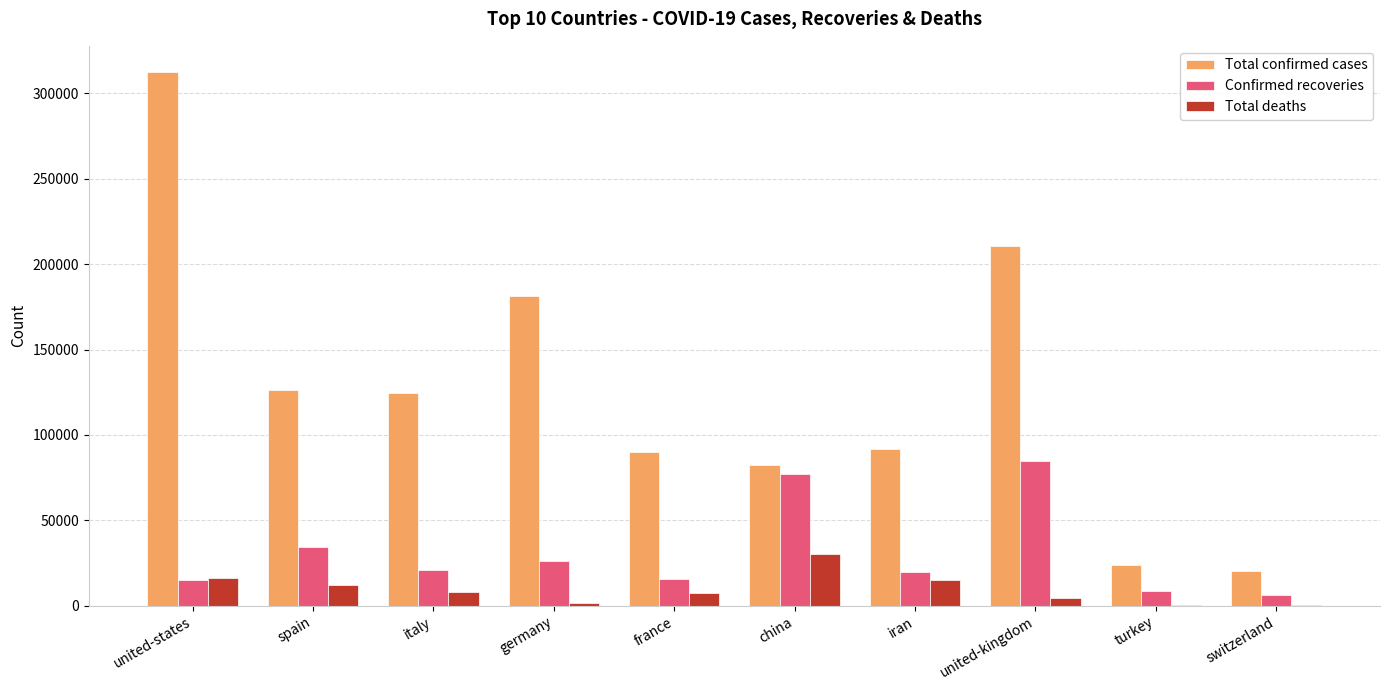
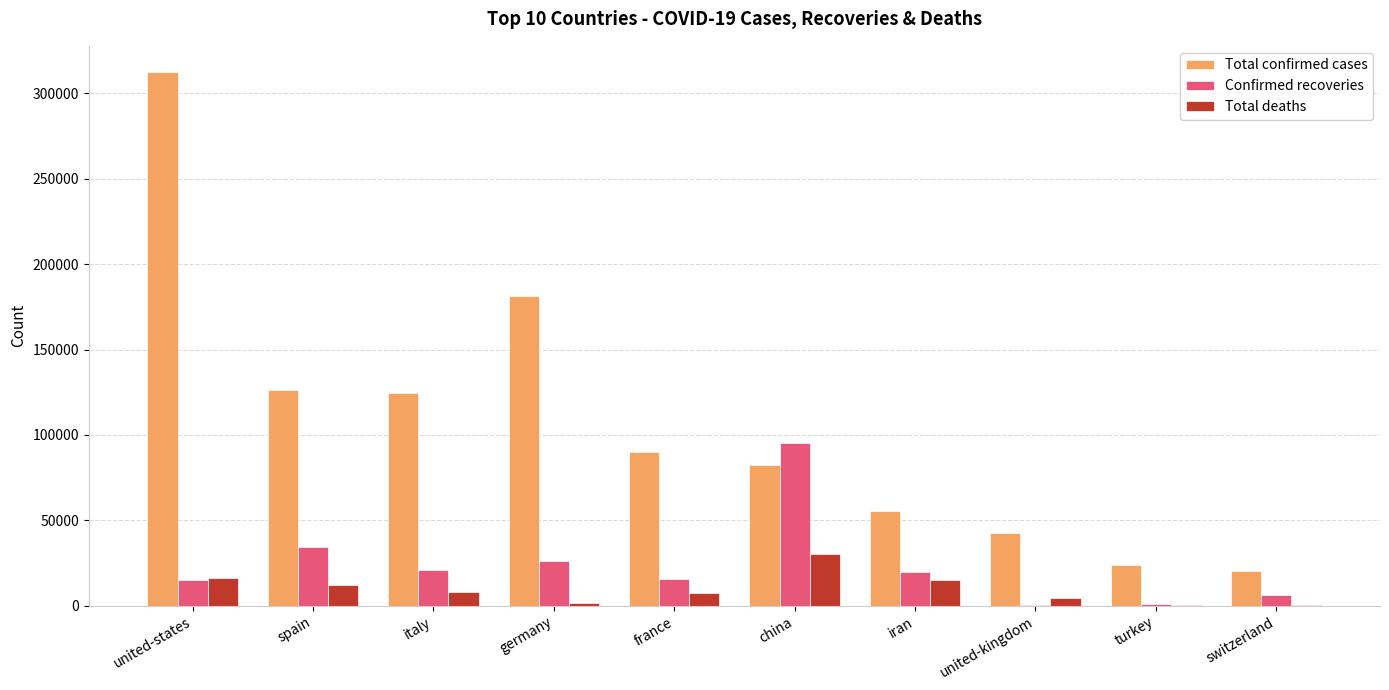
Confirmed recoveries, china: 77000 -> 95000
Total confirmed cases, iran: 92000 -> 56000
Total confirmed cases, united-kingdom: 211000 -> 42000
Confirmed recoveries, united-kingdom: 85000 -> 0
Confirmed recoveries, turkey: 9000 -> 1000
